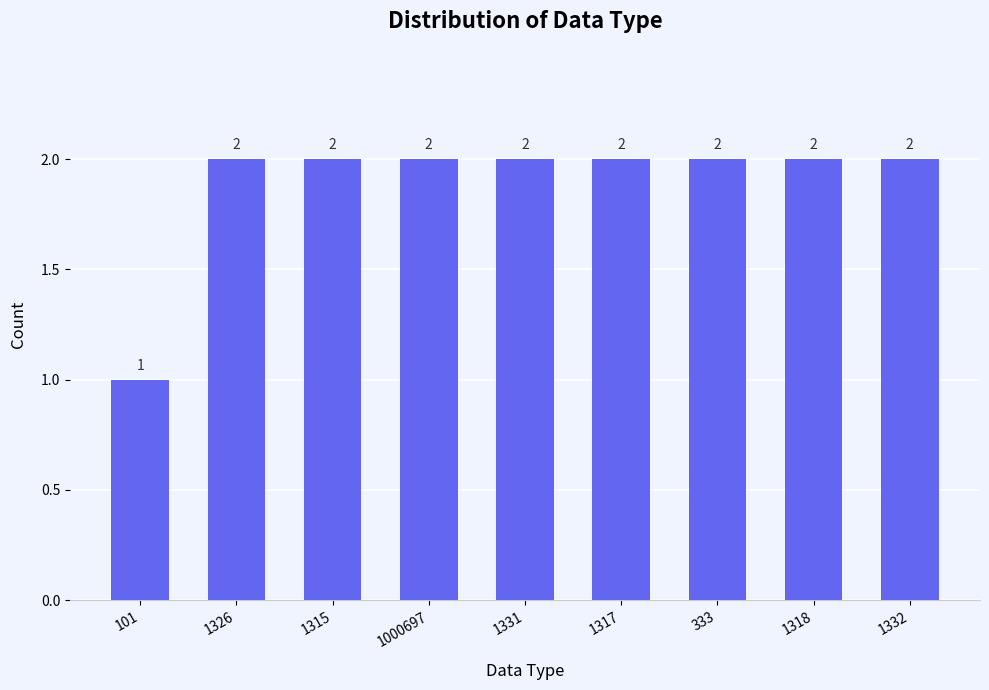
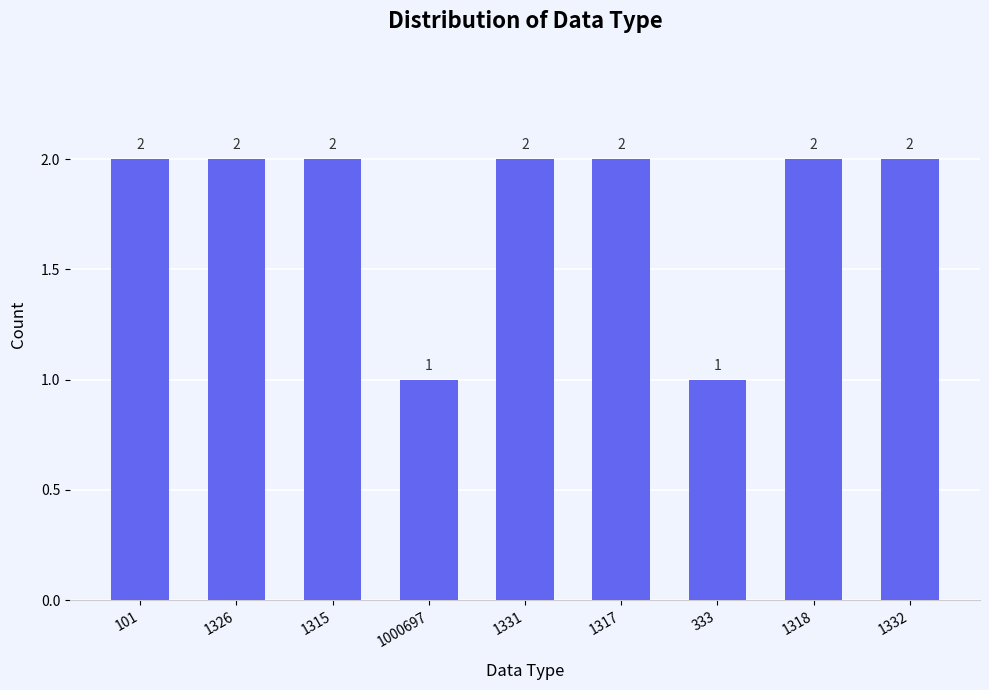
101: 1 -> 2
1000697: 2 -> 1
333: 2 -> 1
